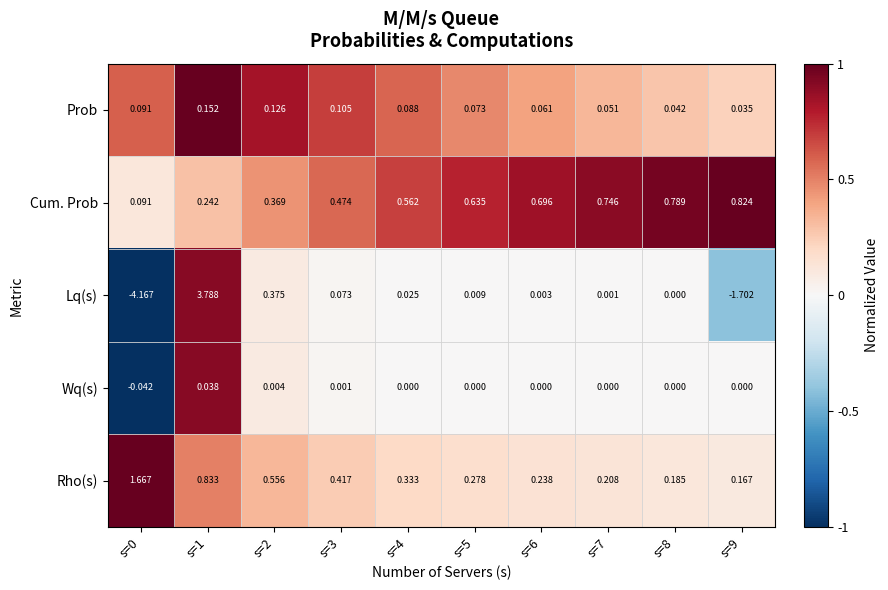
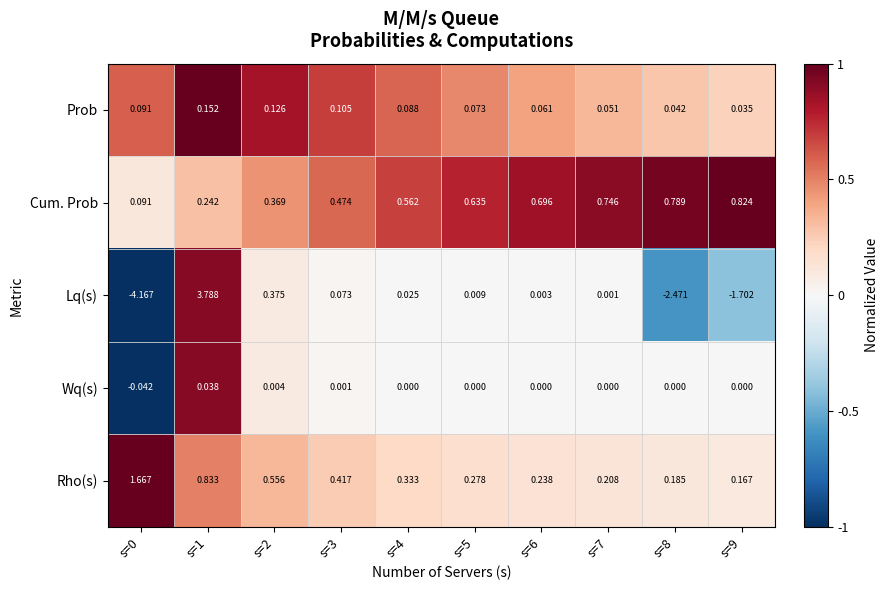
Lq(s), s=8: 0.000 -> -2.471
